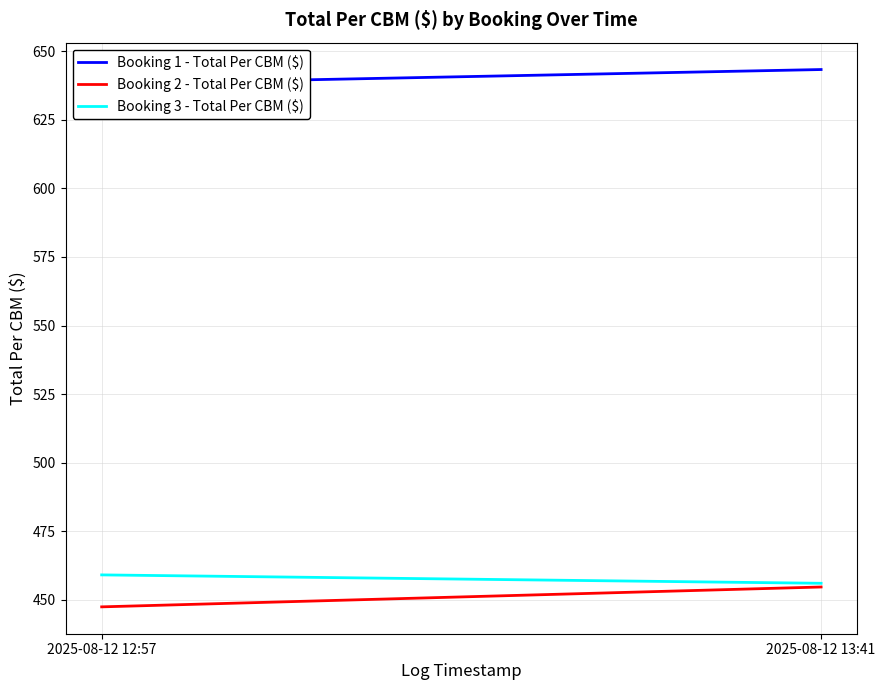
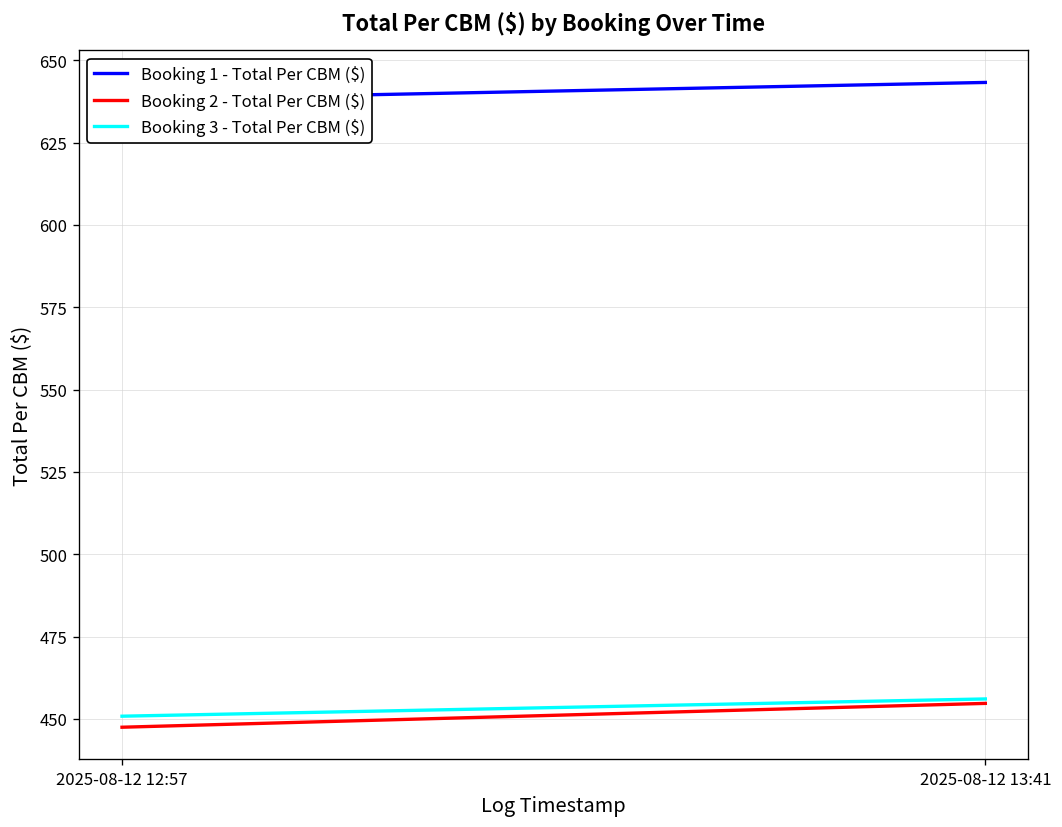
Booking 3 - Total Per CBM ($), 2025-08-12 12:57: 459 -> 451
